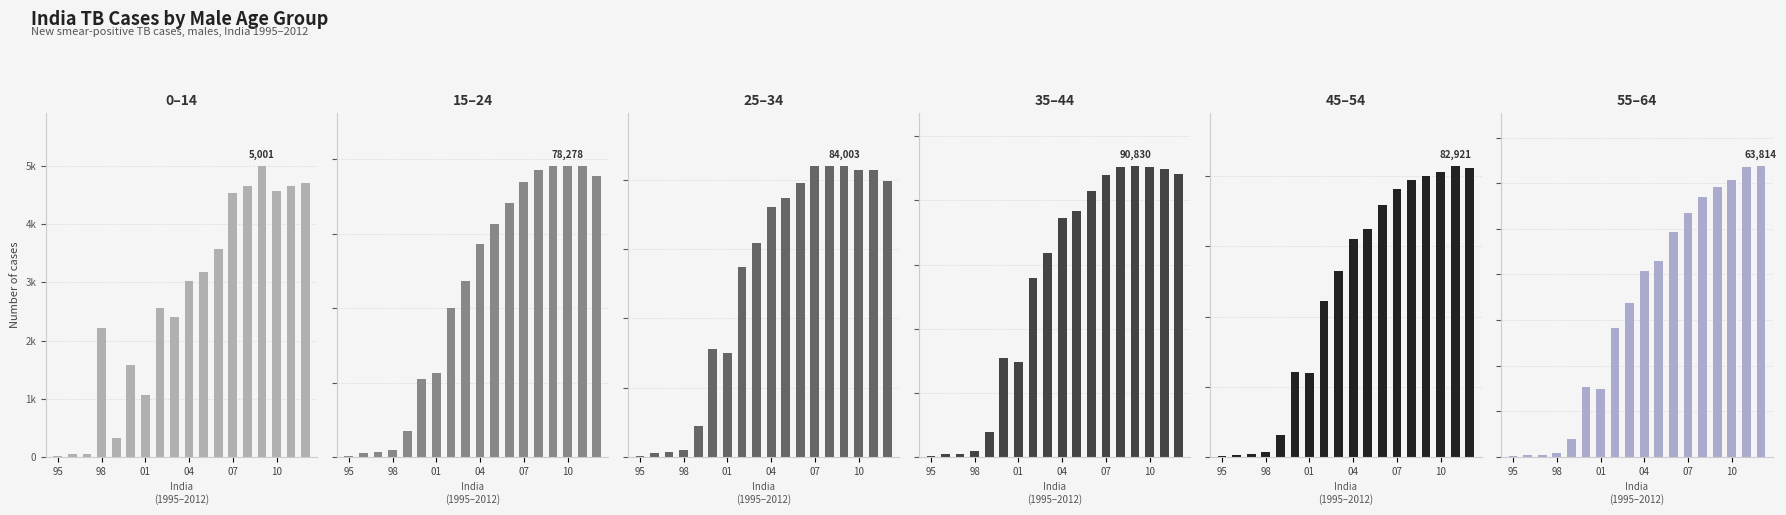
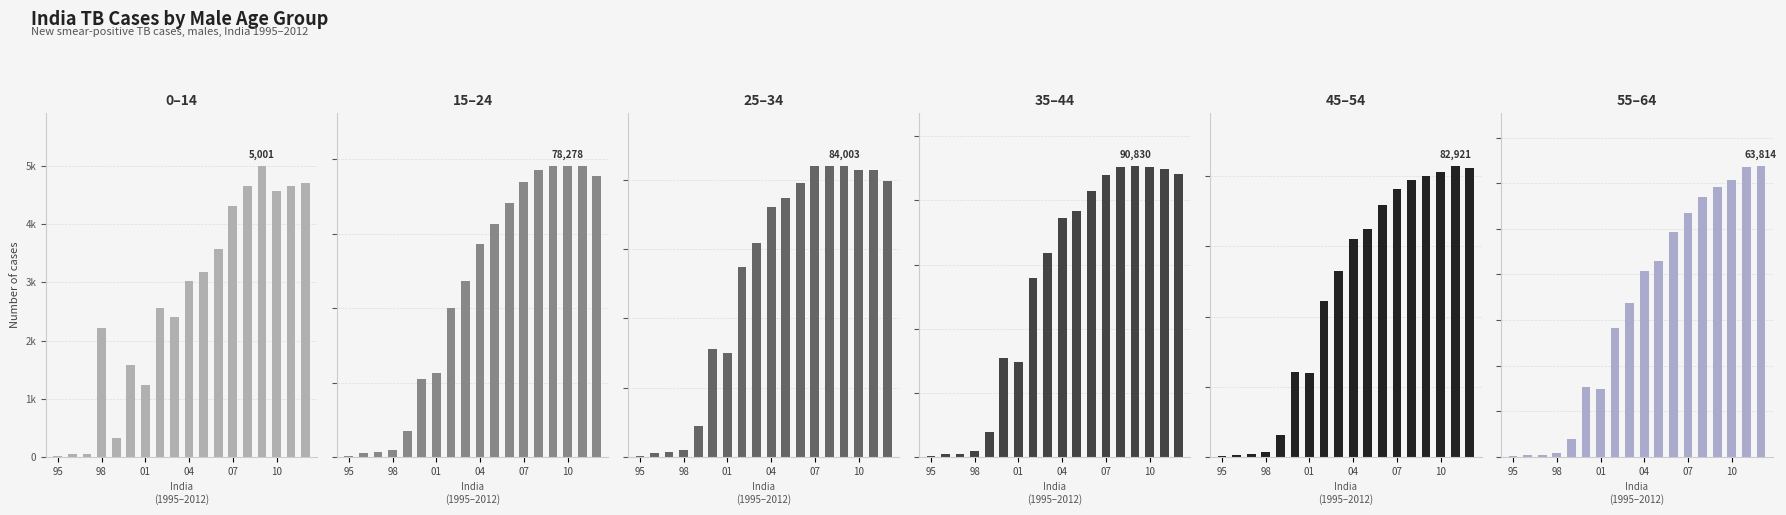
0–14, 01: 1100 -> 1200
0–14, 07: 4500 -> 4300
